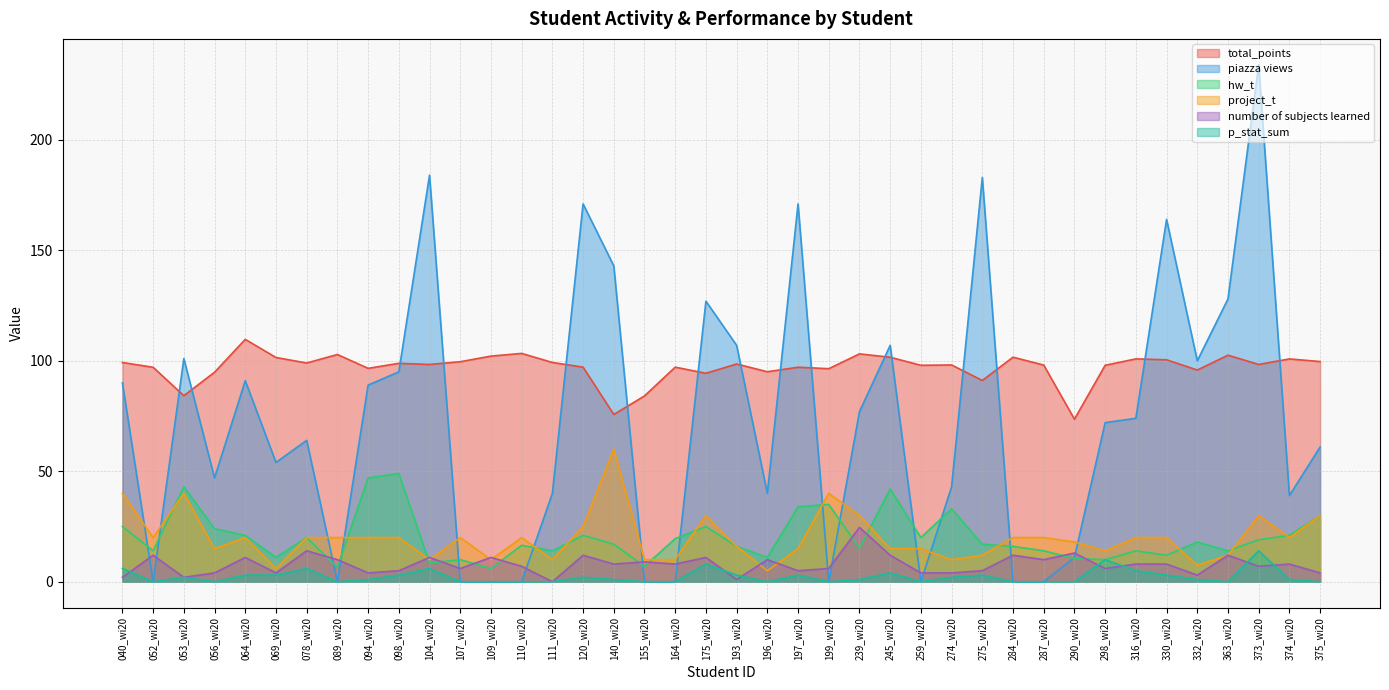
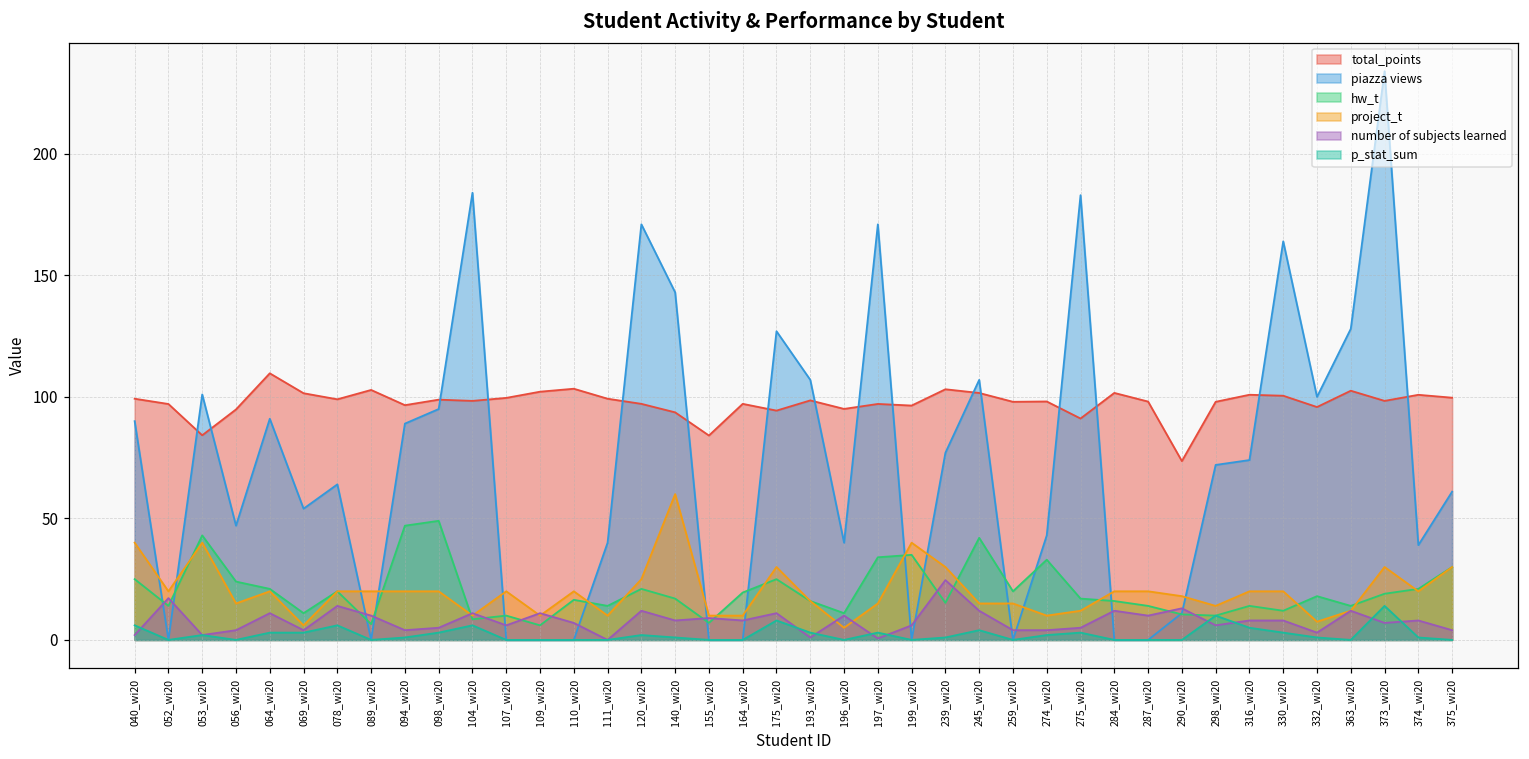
number of subjects learned, 052_wi20: 12 -> 17
total_points, 140_wi20: 76 -> 94
number of subjects learned, 197_wi20: 5 -> 1
